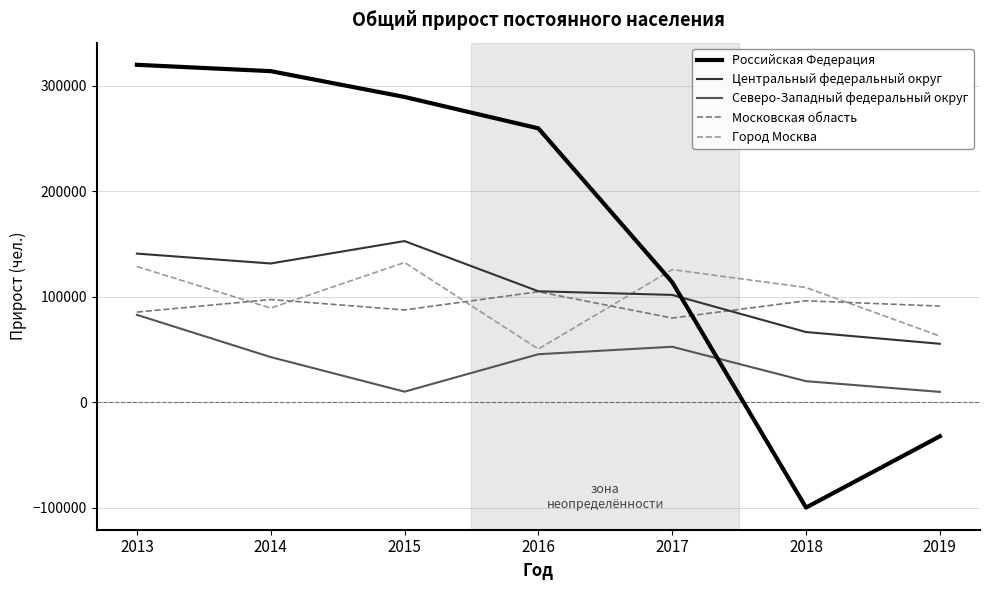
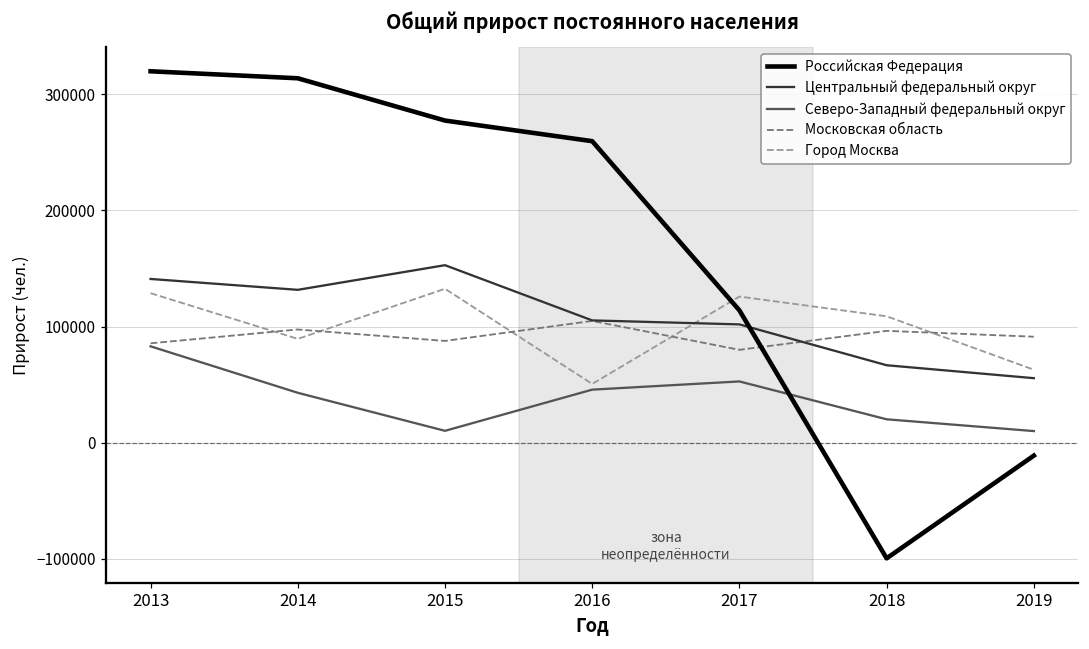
Российская Федерация, 2015: 289000 -> 277000
Российская Федерация, 2019: -32000 -> -11000
